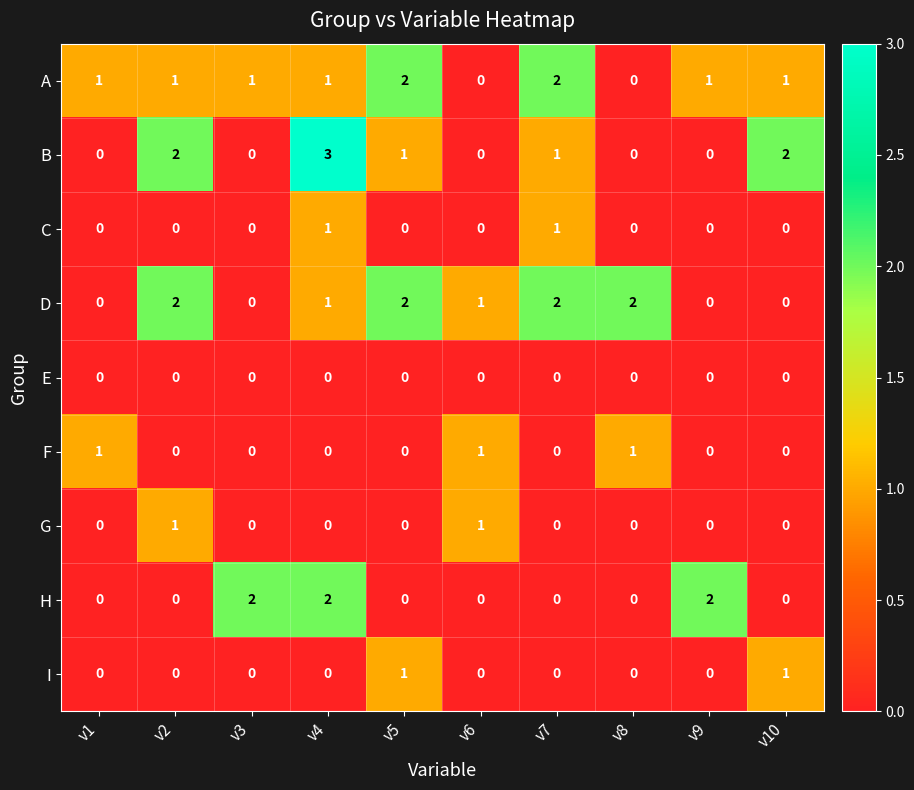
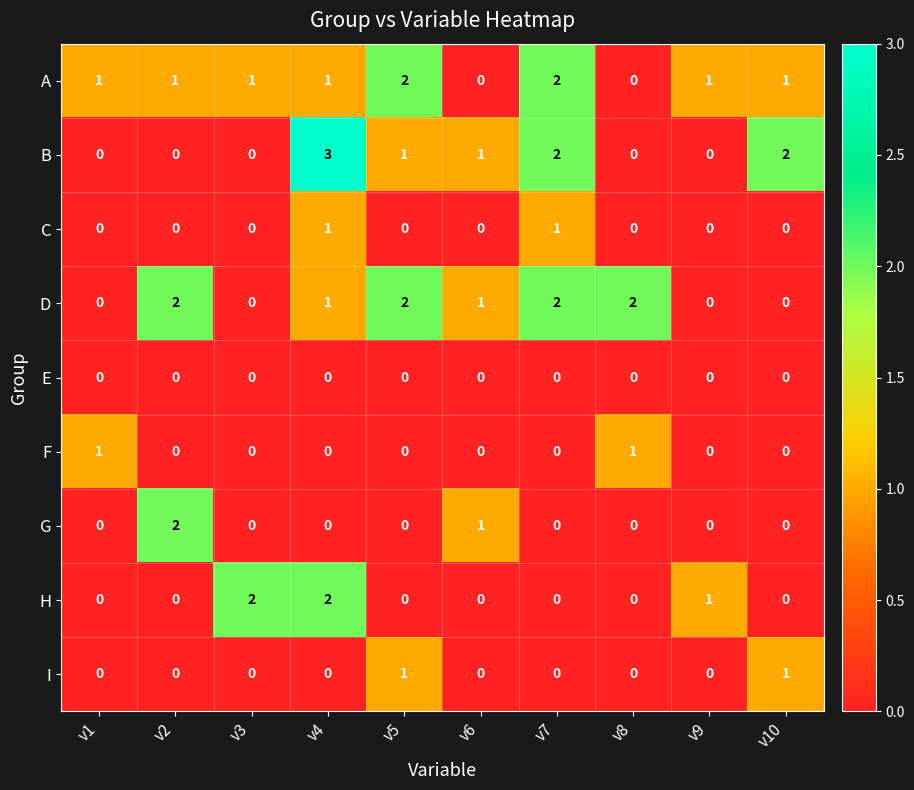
B, v2: 2 -> 0
B, v6: 0 -> 1
B, v7: 1 -> 2
F, v6: 1 -> 0
G, v2: 1 -> 2
H, v9: 2 -> 1
